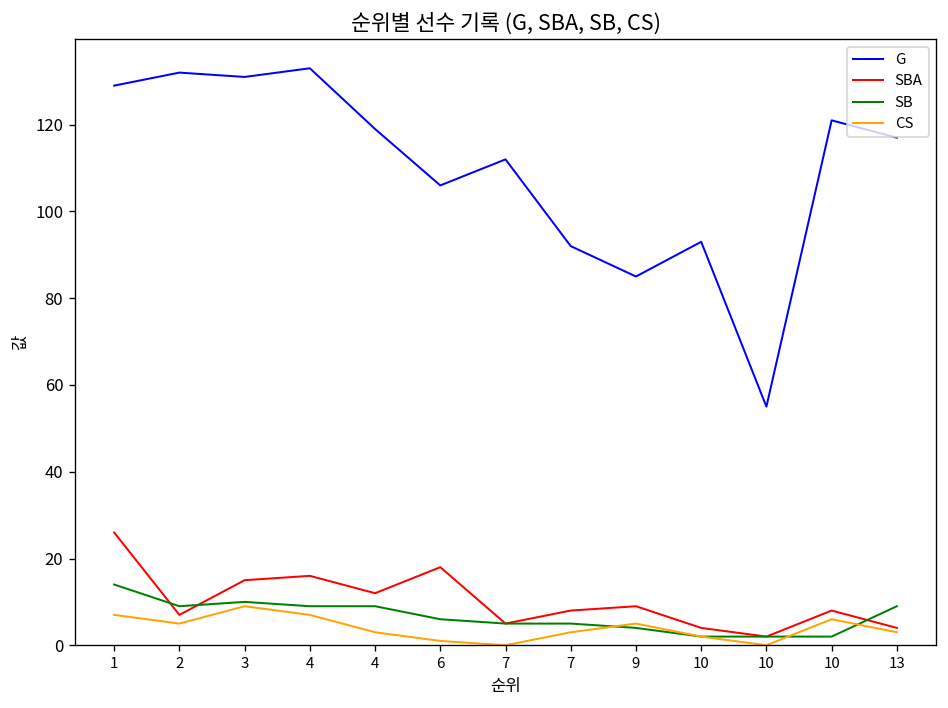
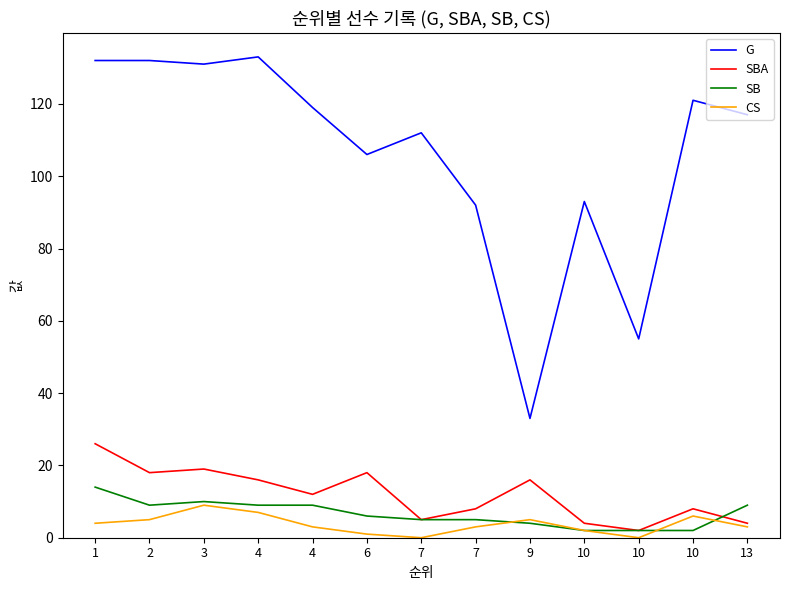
G, 1: 129 -> 132
CS, 1: 7 -> 4
SBA, 2: 7 -> 18
SBA, 3: 15 -> 19
G, 9: 85 -> 33
SBA, 9: 9 -> 16
